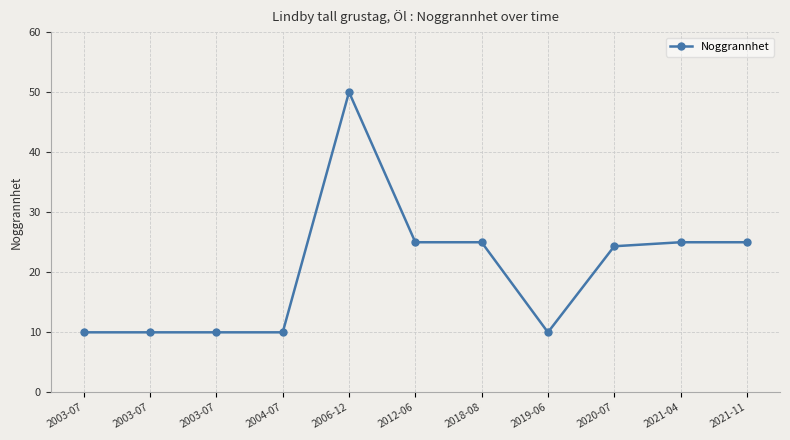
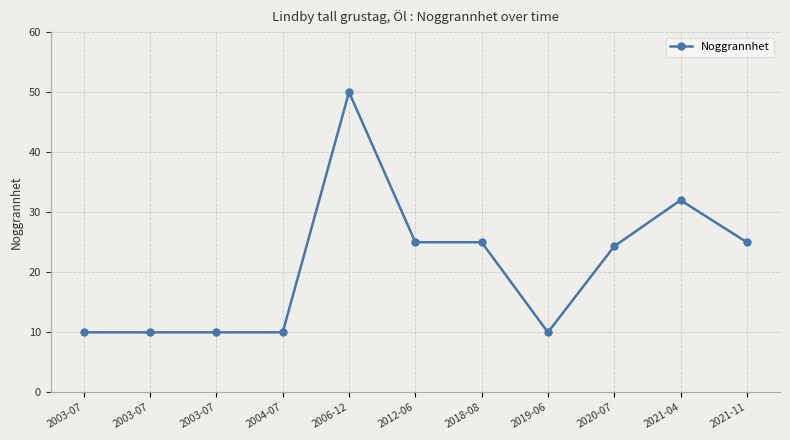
2021-04: 25 -> 32
